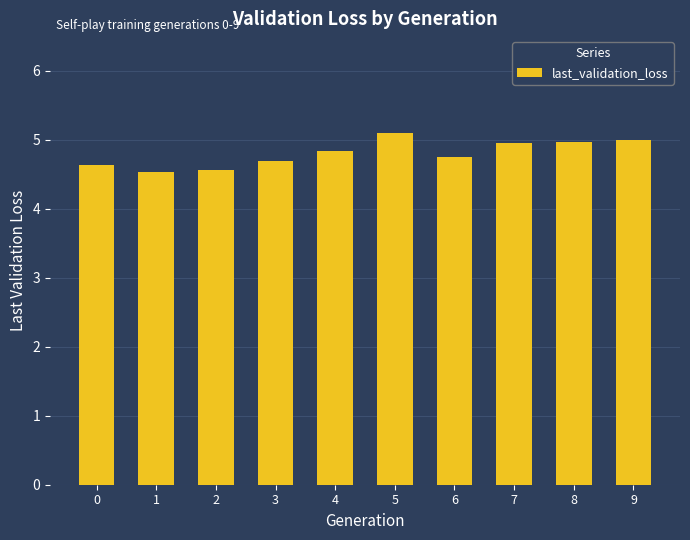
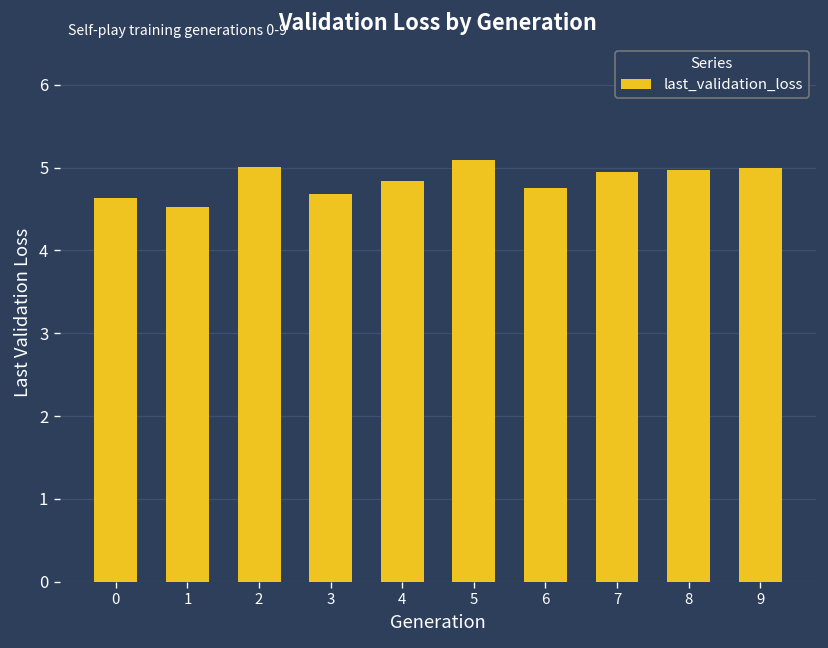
2: 4.6 -> 5.0
